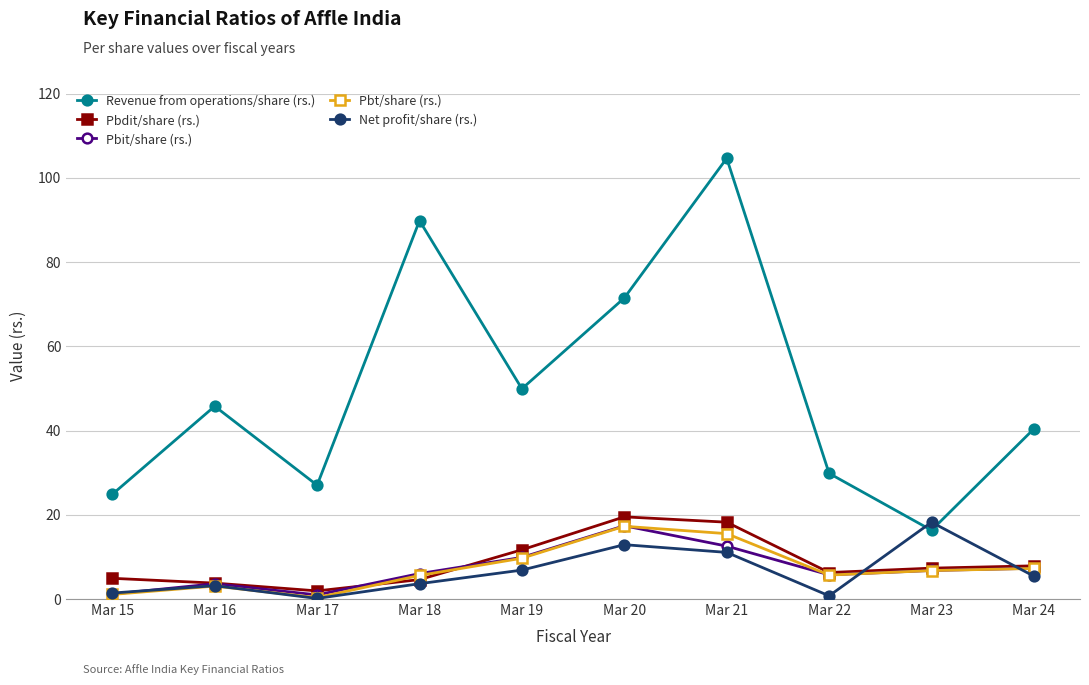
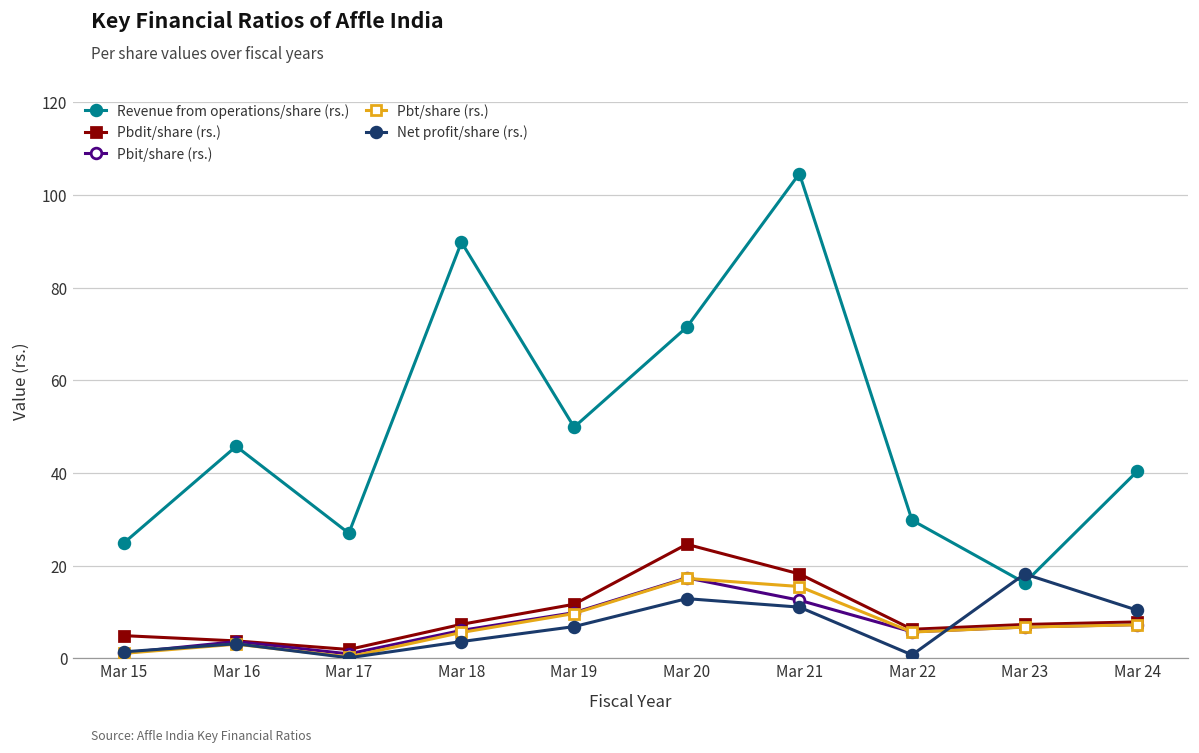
Pbdit/share (rs.), Mar 18: 5 -> 7
Pbdit/share (rs.), Mar 20: 20 -> 25
Net profit/share (rs.), Mar 24: 5 -> 10
